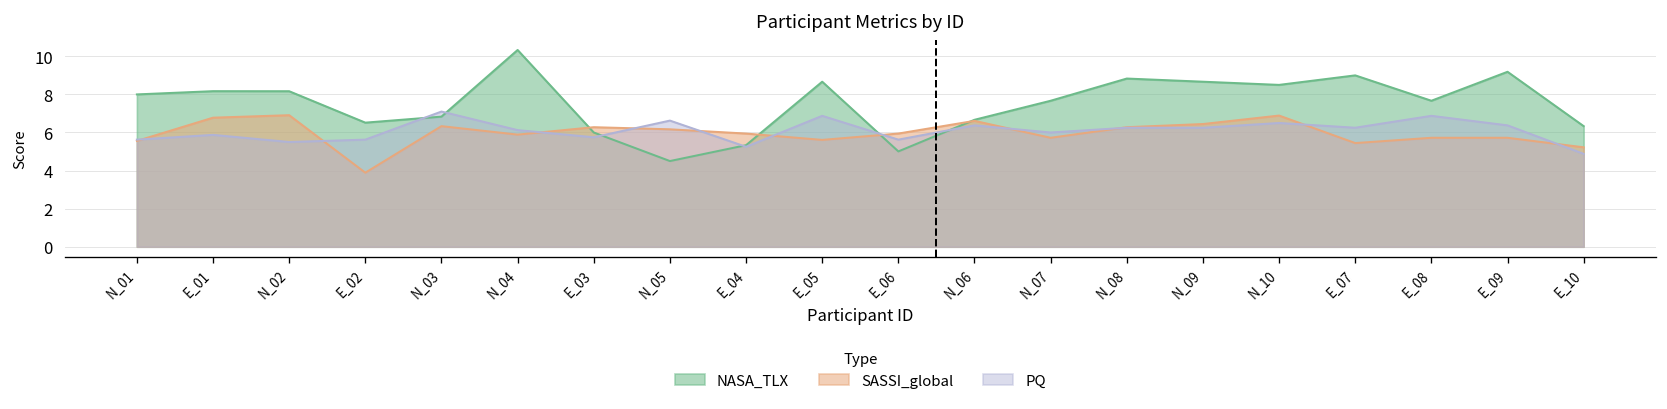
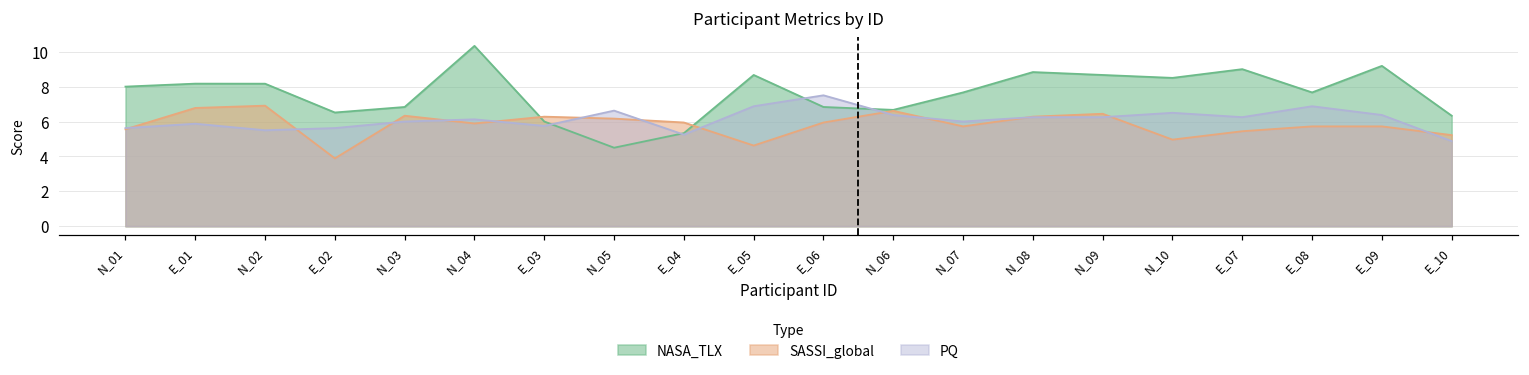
PQ, N_03: 7.1 -> 6.0
SASSI_global, E_05: 5.6 -> 4.6
NASA_TLX, E_06: 5.0 -> 6.8
PQ, E_06: 5.6 -> 7.5
SASSI_global, N_10: 6.9 -> 5.0
